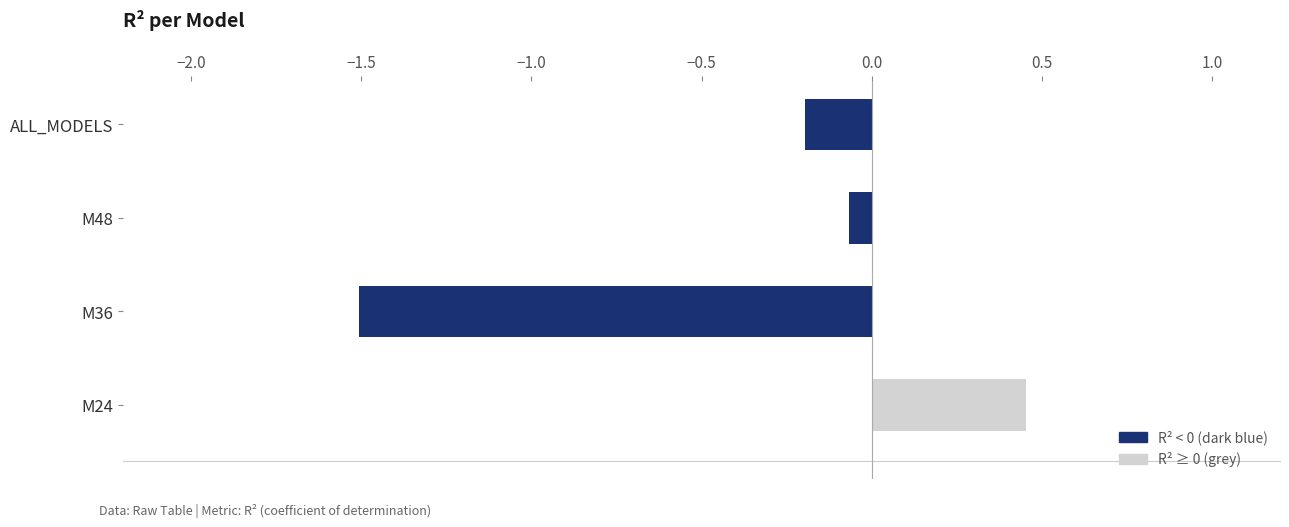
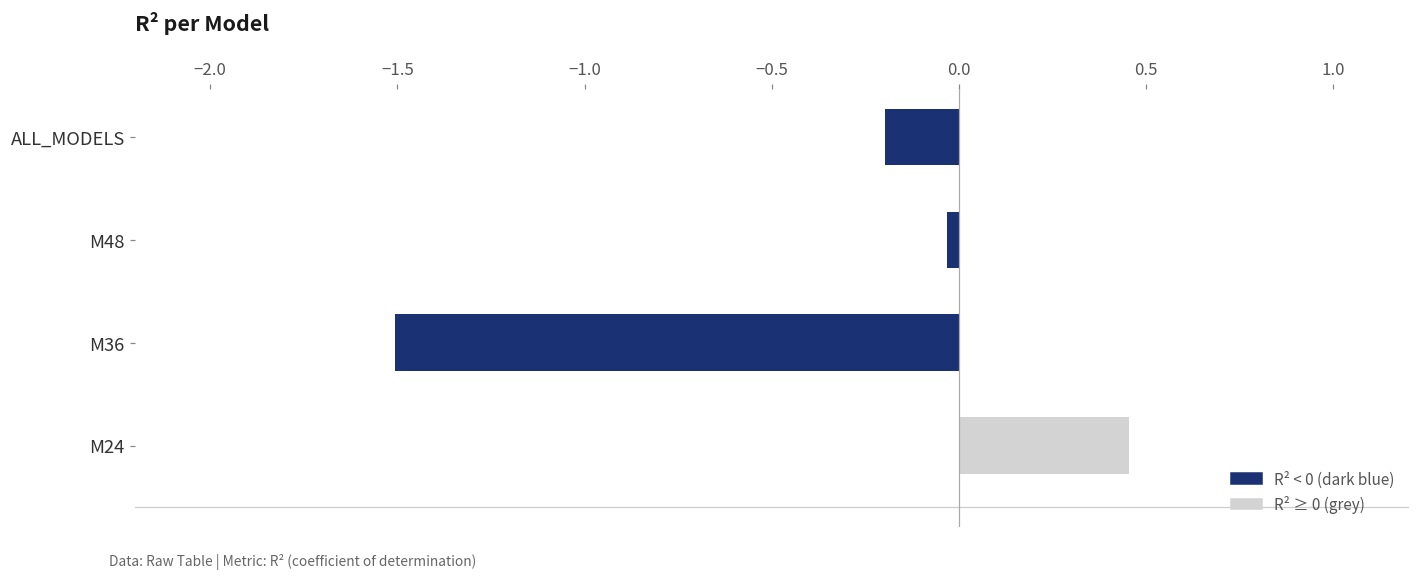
M48: -0.07 -> -0.03
